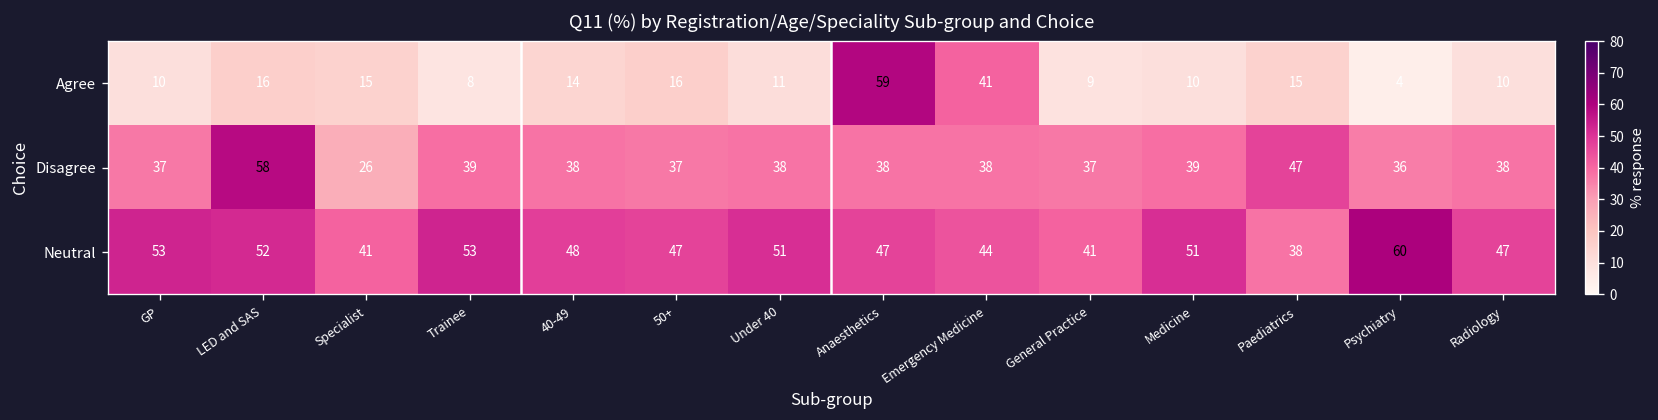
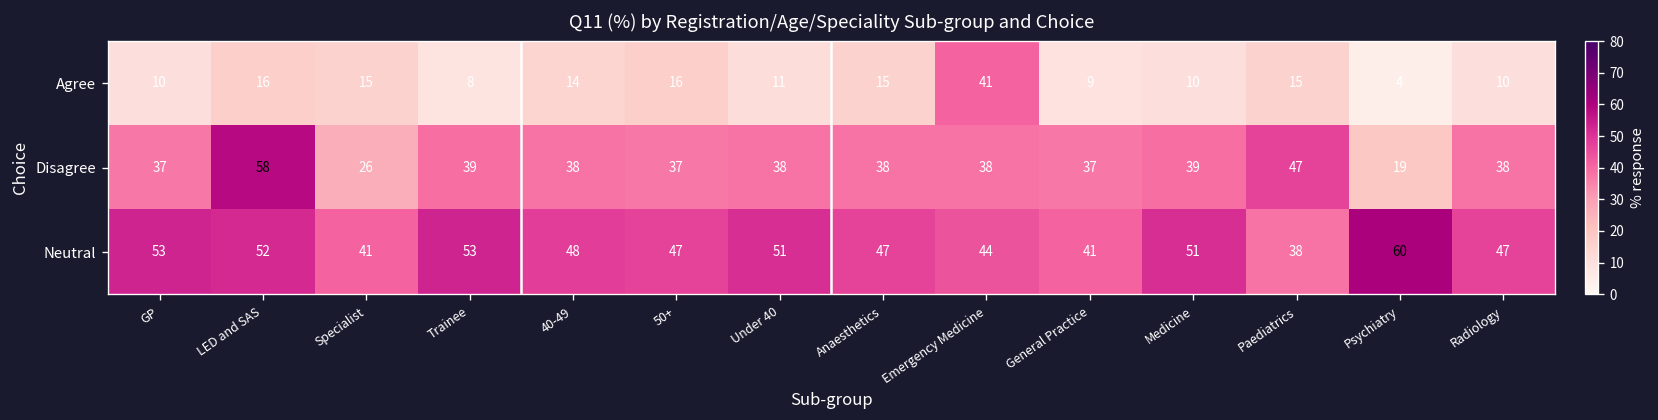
Agree, Anaesthetics: 59 -> 15
Disagree, Psychiatry: 36 -> 19
